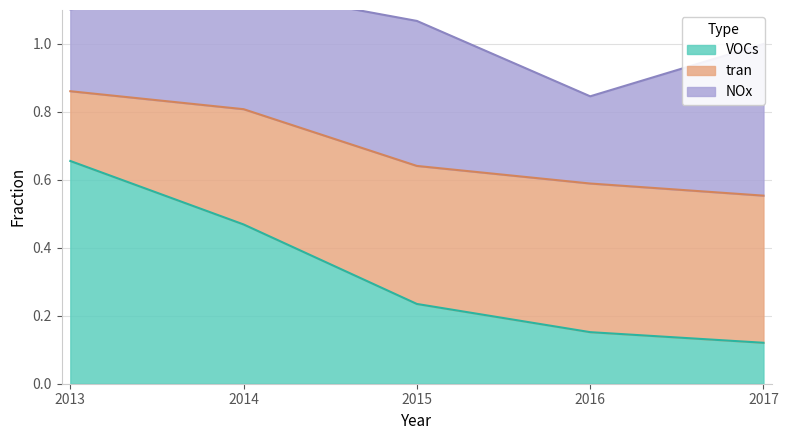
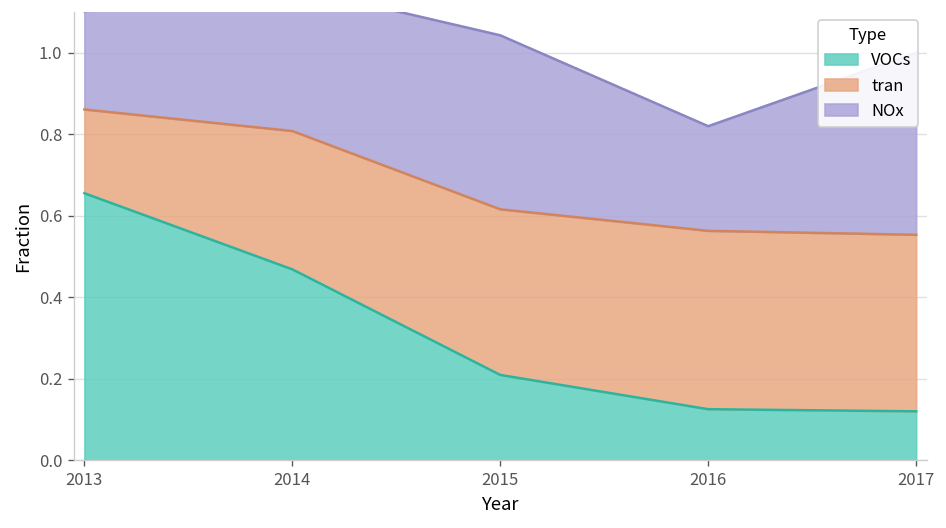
VOCs, 2015: 0.23 -> 0.21
VOCs, 2016: 0.15 -> 0.13
